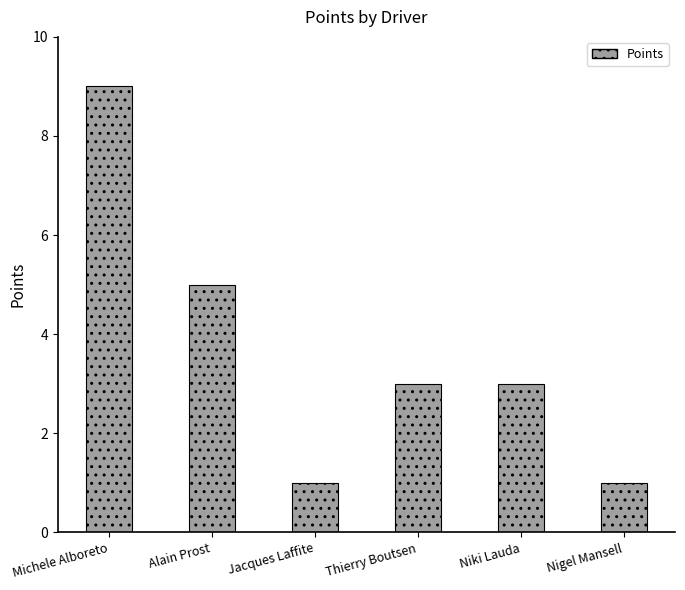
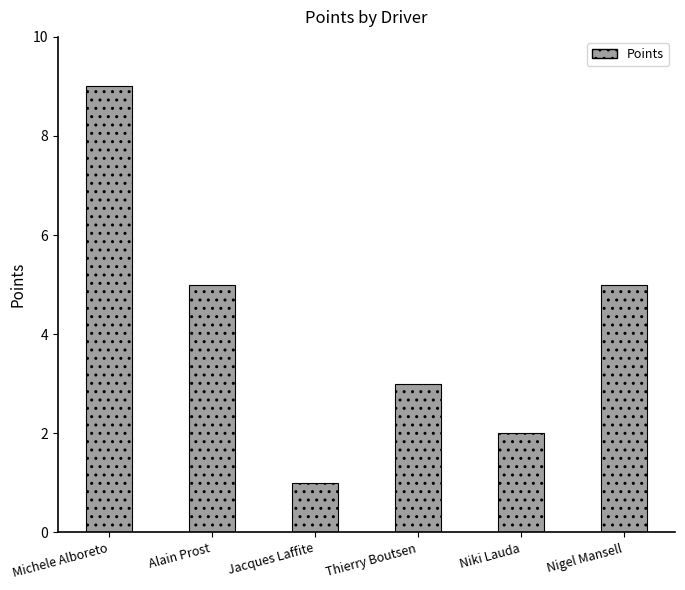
Niki Lauda: 3 -> 2
Nigel Mansell: 1 -> 5
